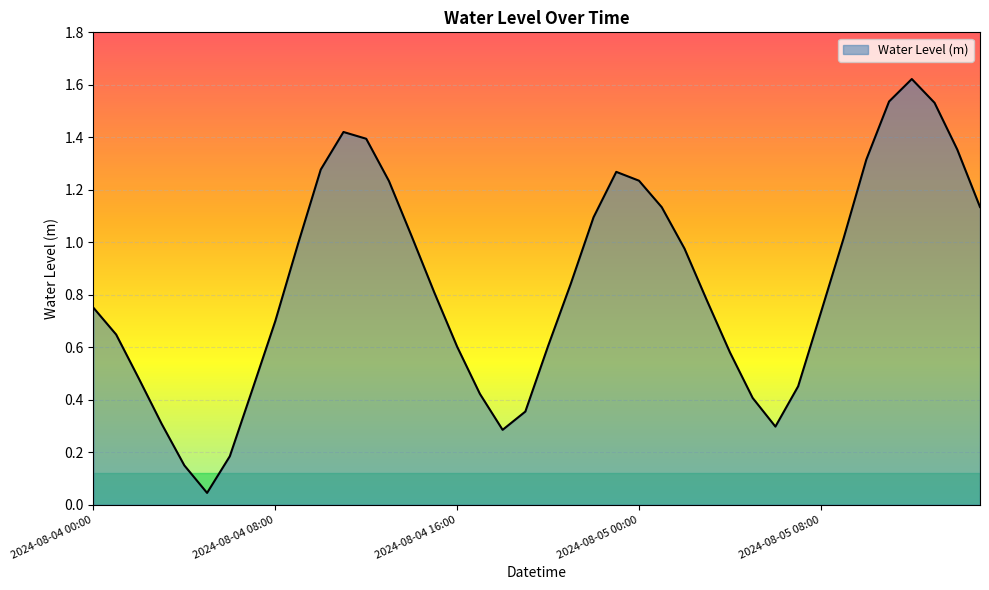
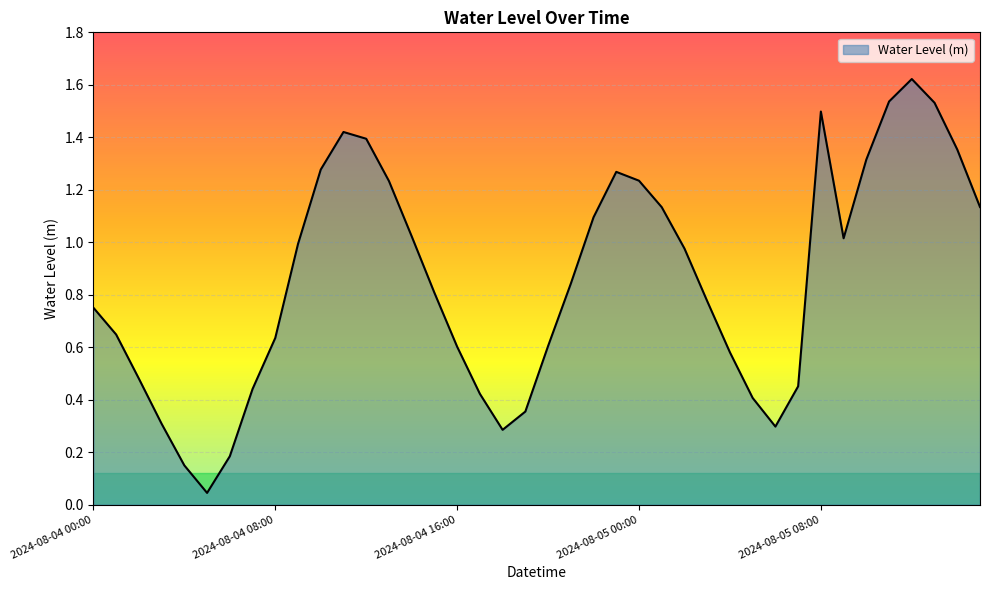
2024-08-04 08:00: 0.70 -> 0.64
2024-08-05 08:00: 0.73 -> 1.50
